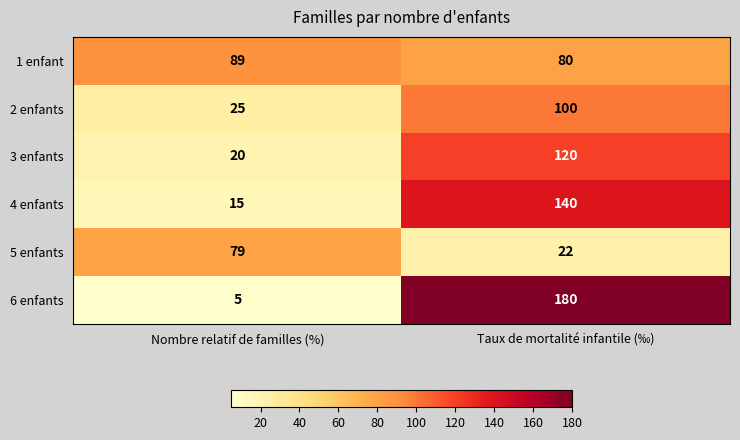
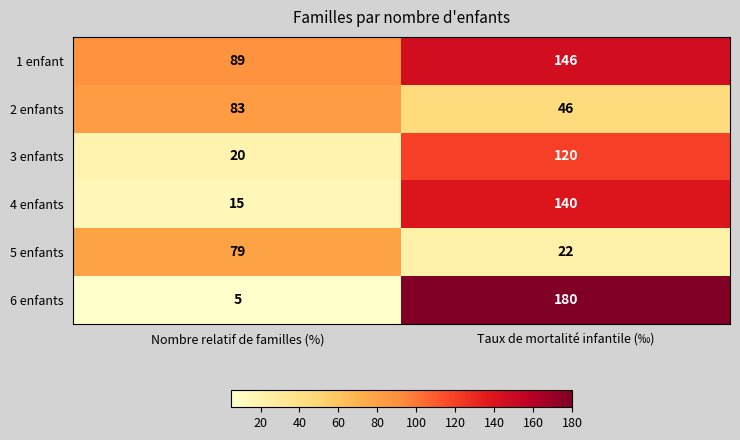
1 enfant, Taux de mortalité infantile (‰): 80 -> 146
2 enfants, Nombre relatif de familles (%): 25 -> 83
2 enfants, Taux de mortalité infantile (‰): 100 -> 46
